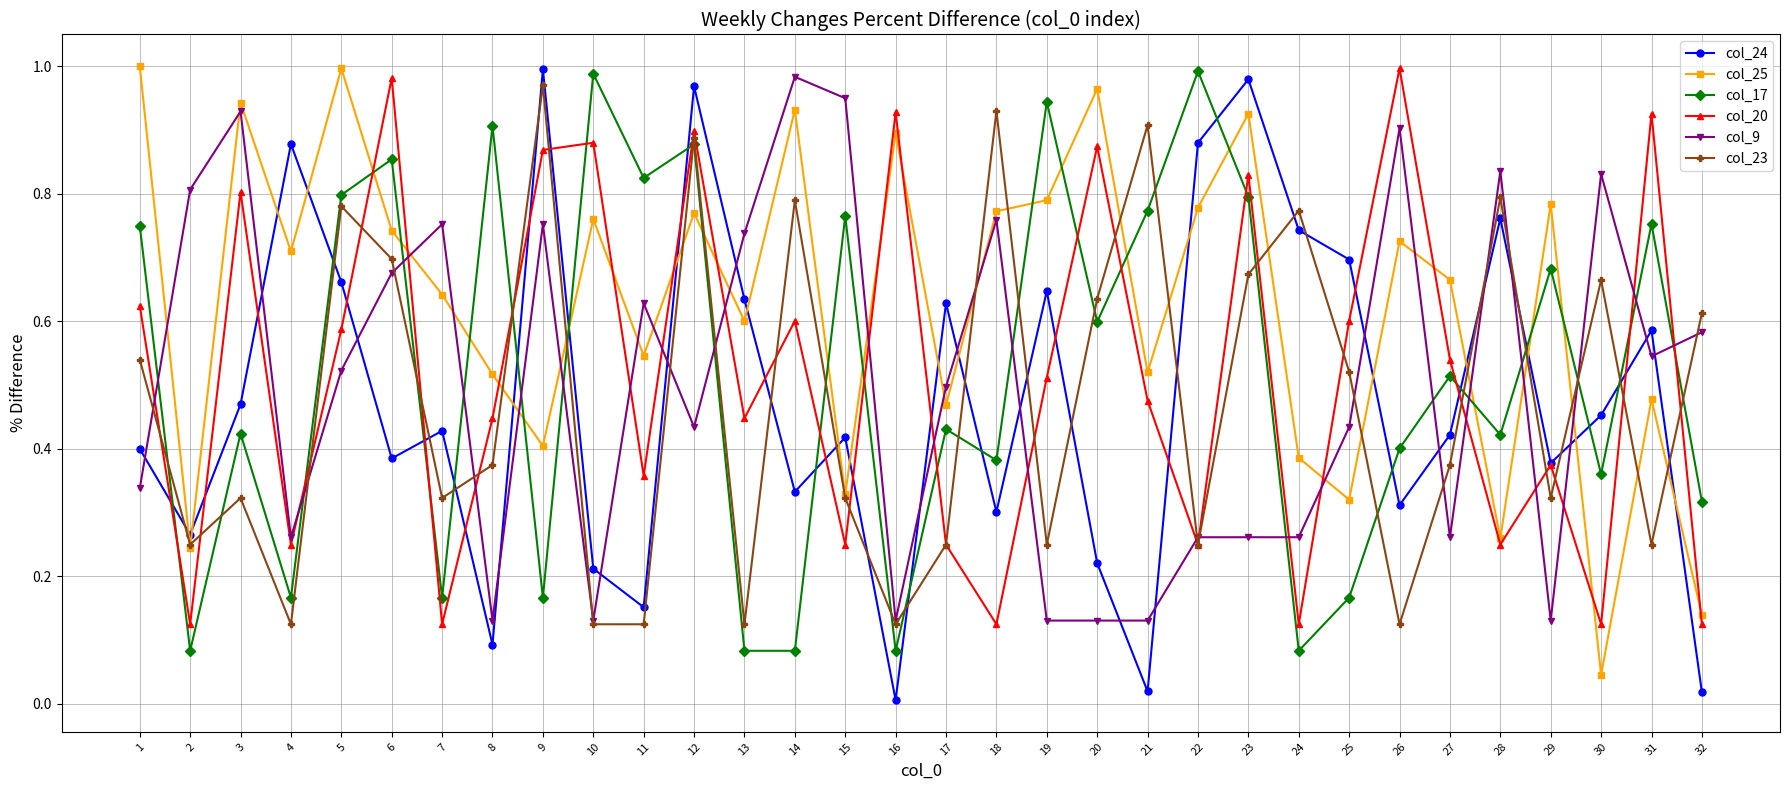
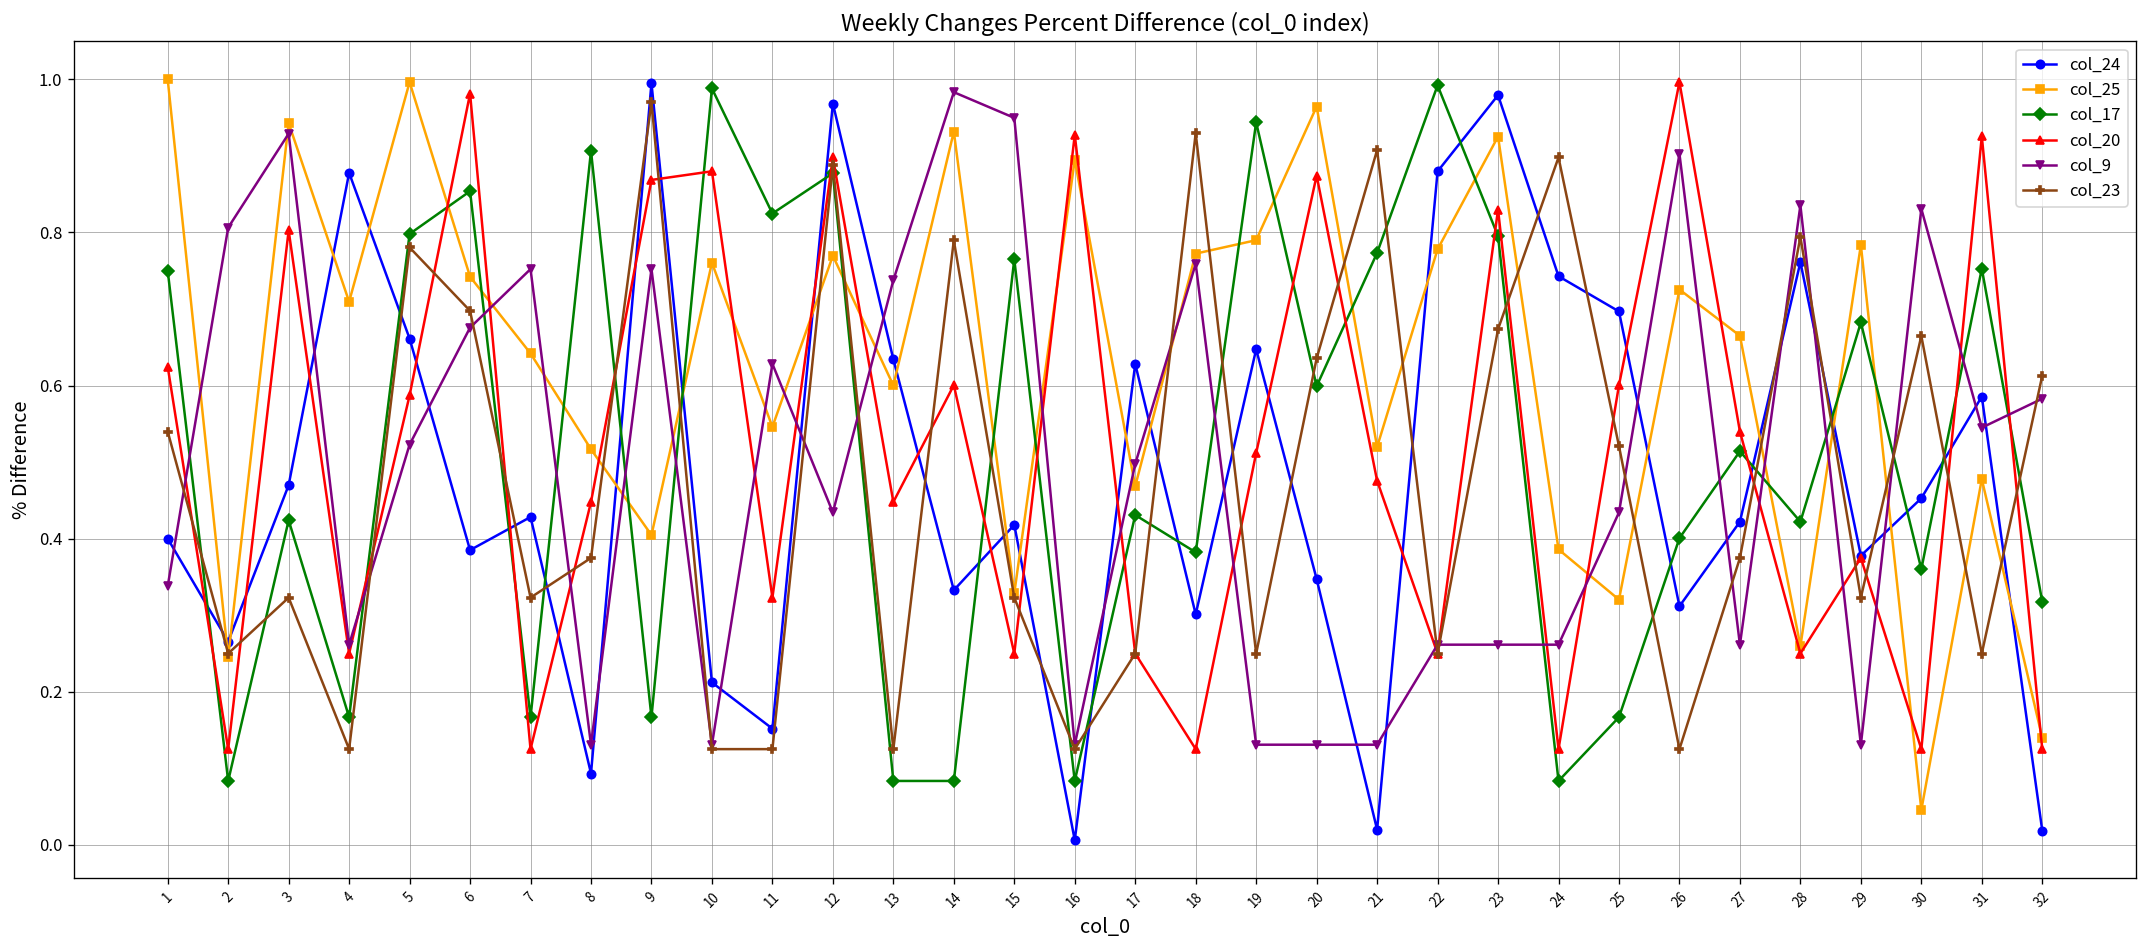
col_20, 11: 0.36 -> 0.32
col_24, 20: 0.22 -> 0.35
col_23, 24: 0.77 -> 0.90
